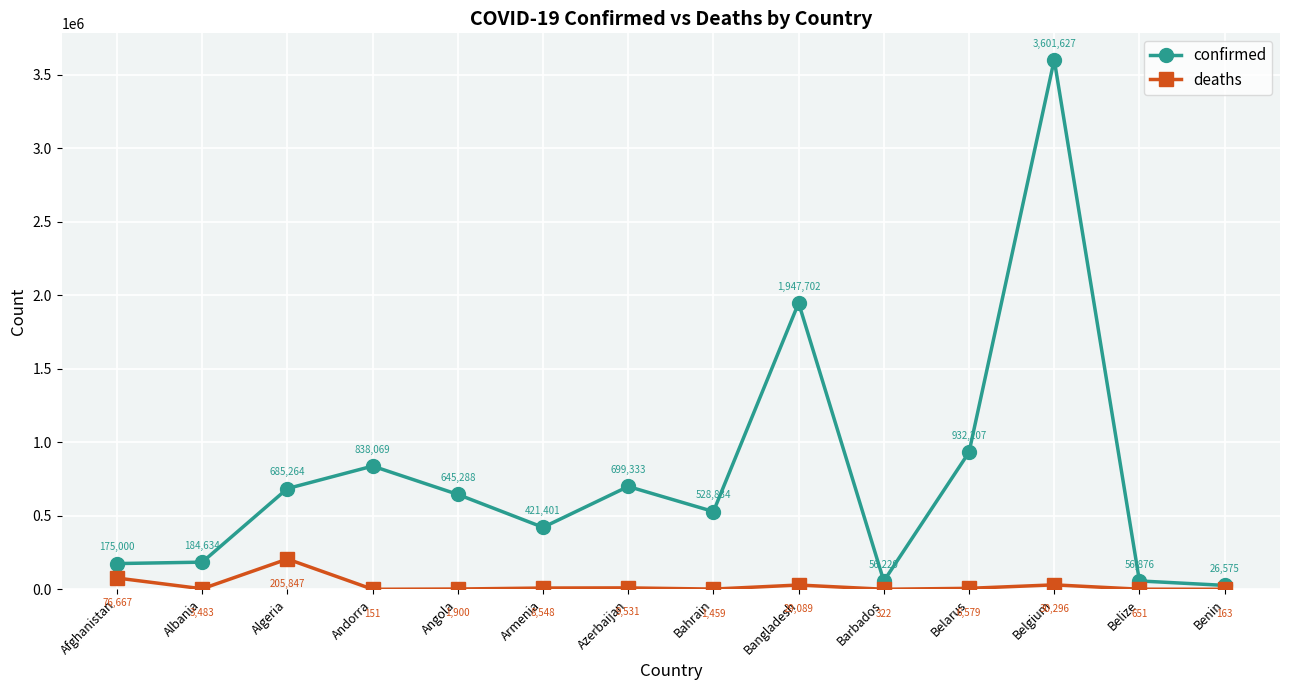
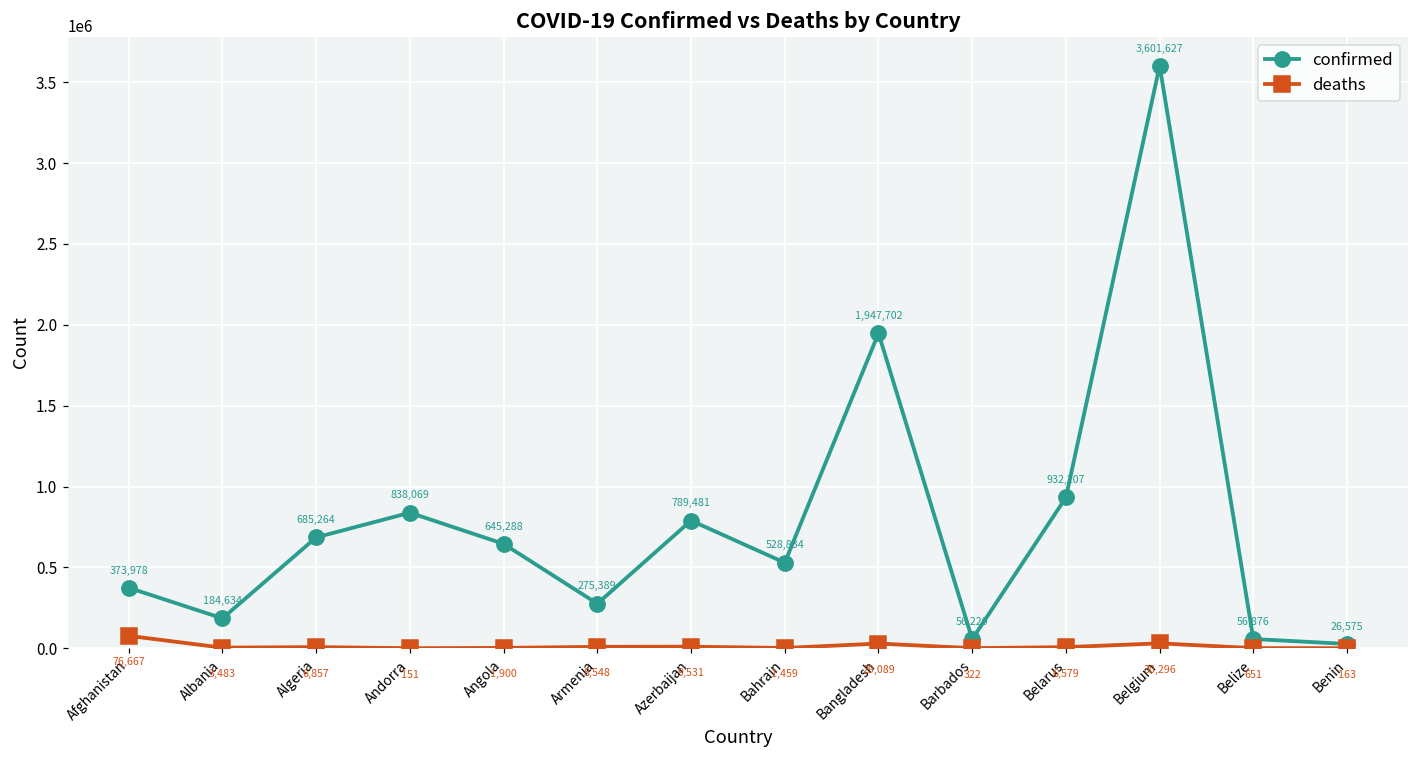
confirmed, Afghanistan: 175,000 -> 373,978
deaths, Algeria: 205,847 -> 6,857
confirmed, Armenia: 421,401 -> 275,389
confirmed, Azerbaijan: 699,333 -> 789,481
